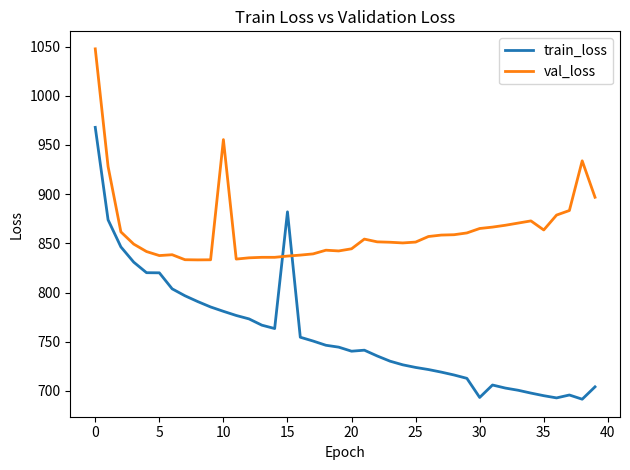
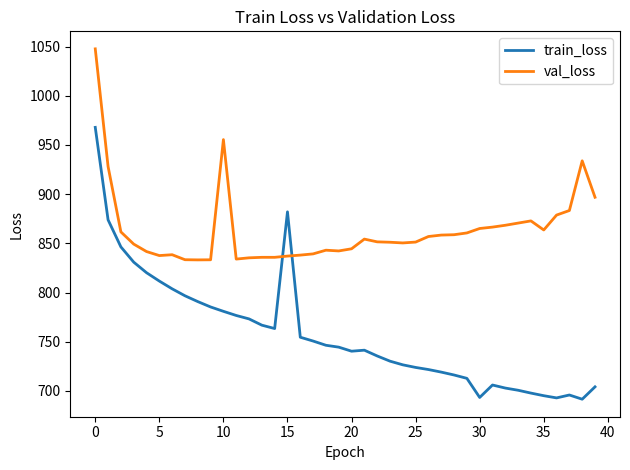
train_loss, 5: 820 -> 810
